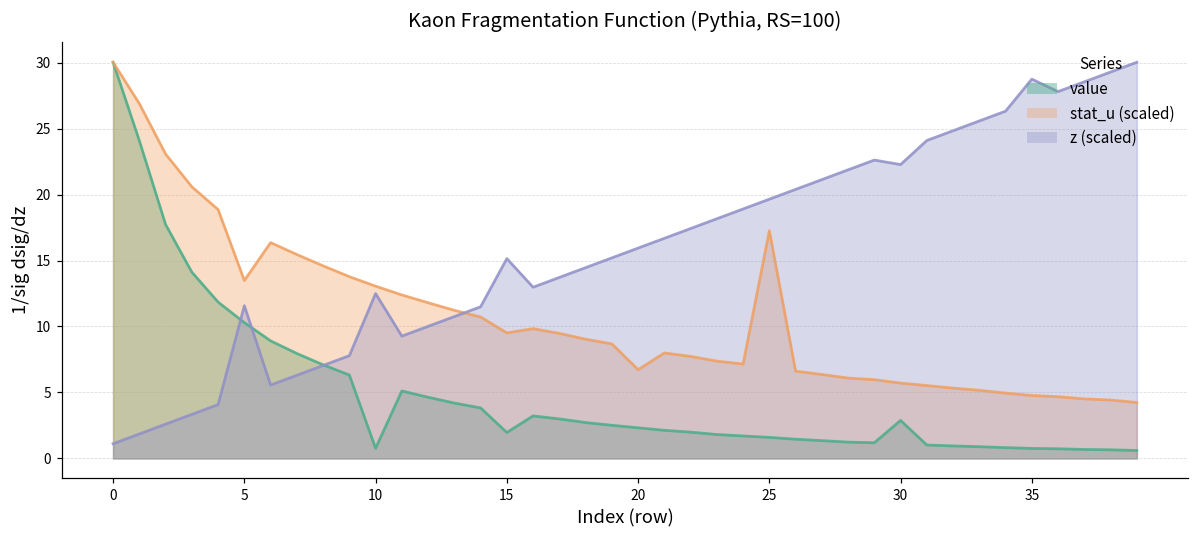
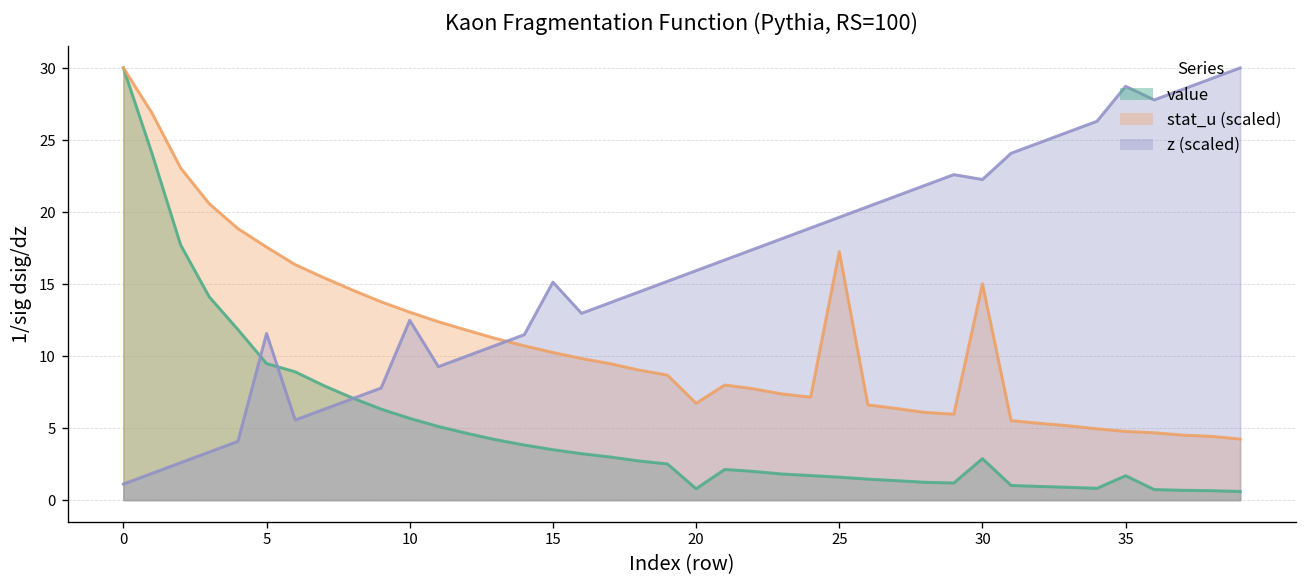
value, 5: 10.3 -> 9.5
stat_u (scaled), 5: 13.5 -> 17.6
value, 10: 0.8 -> 5.7
value, 15: 2.0 -> 3.5
stat_u (scaled), 15: 9.5 -> 10.3
value, 20: 2.3 -> 0.8
stat_u (scaled), 30: 5.7 -> 15.0
value, 35: 0.8 -> 1.7
